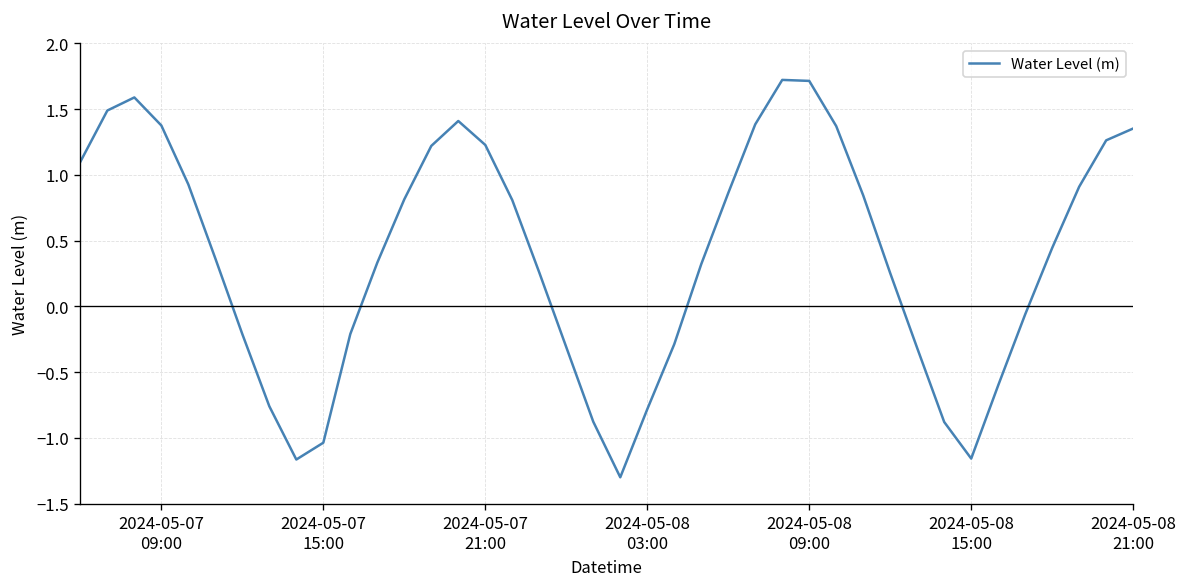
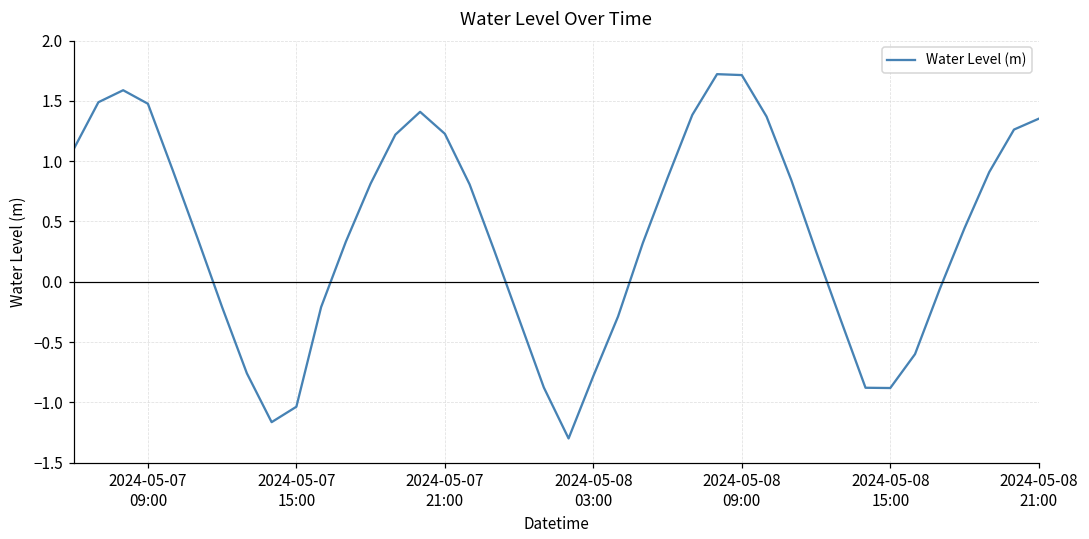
2024-05-07 09:00: 1.37 -> 1.48
2024-05-08 15:00: -1.16 -> -0.88
